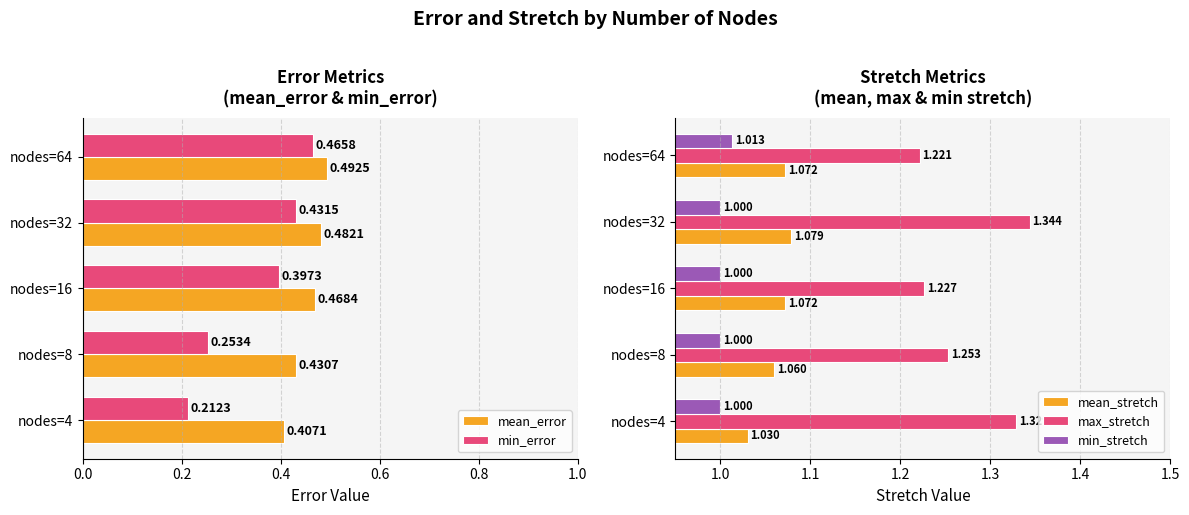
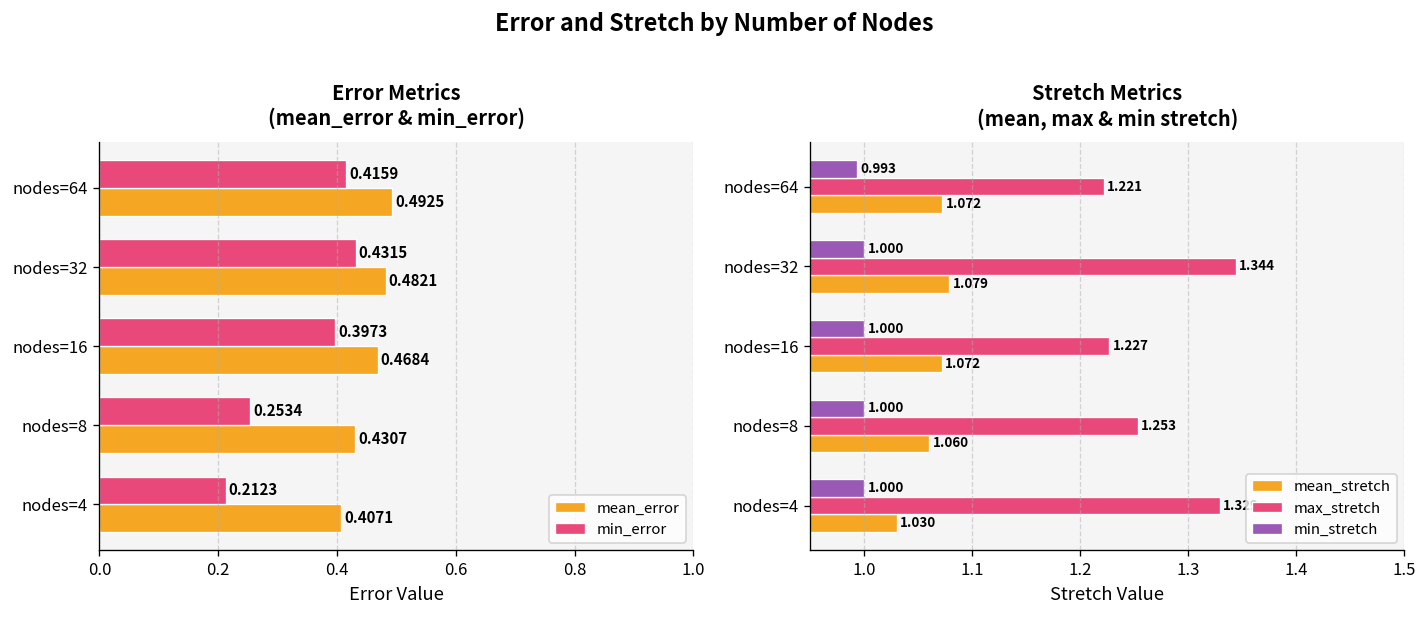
Error Metrics (mean_error & min_error), min_error, nodes=64: 0.4658 -> 0.4159
Stretch Metrics (mean, max & min stretch), min_stretch, nodes=64: 1.013 -> 0.993
